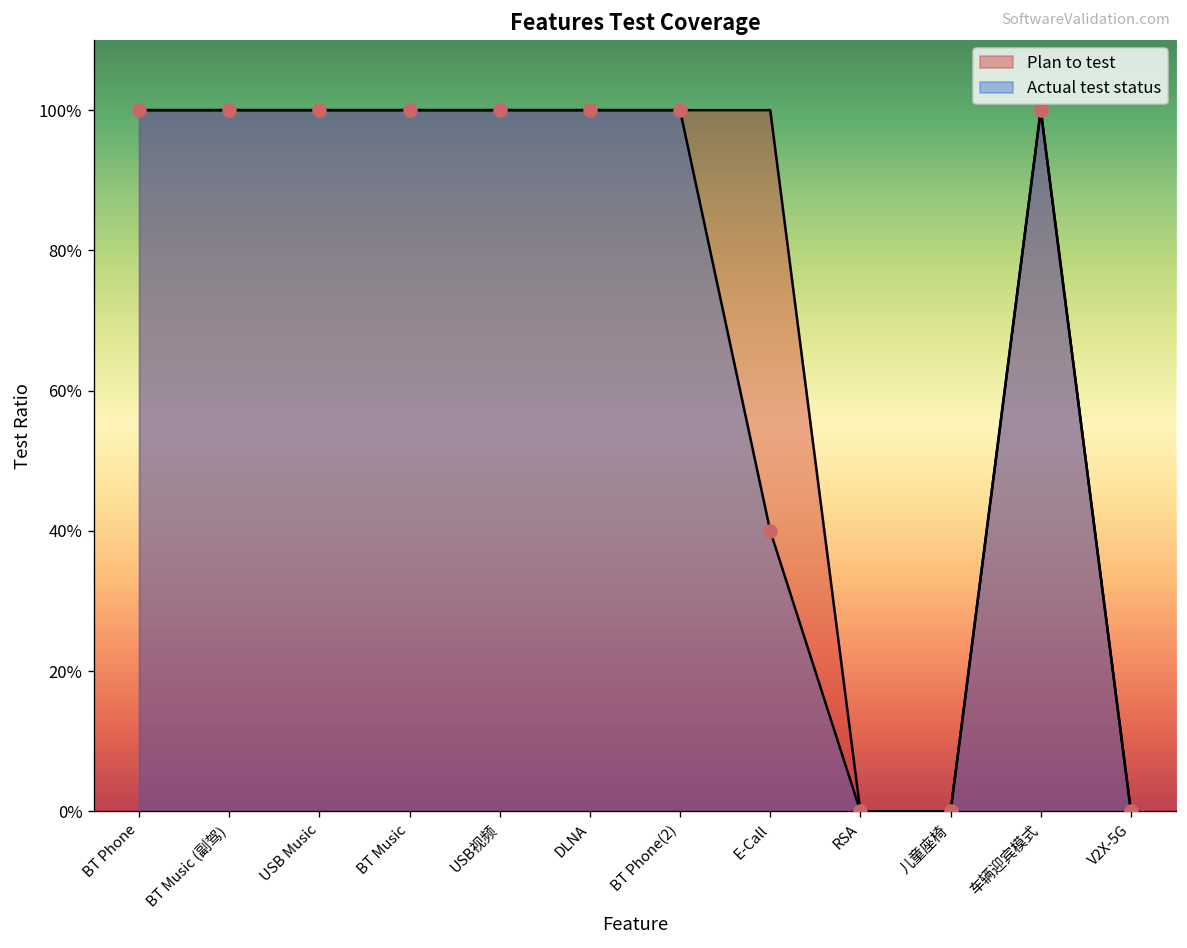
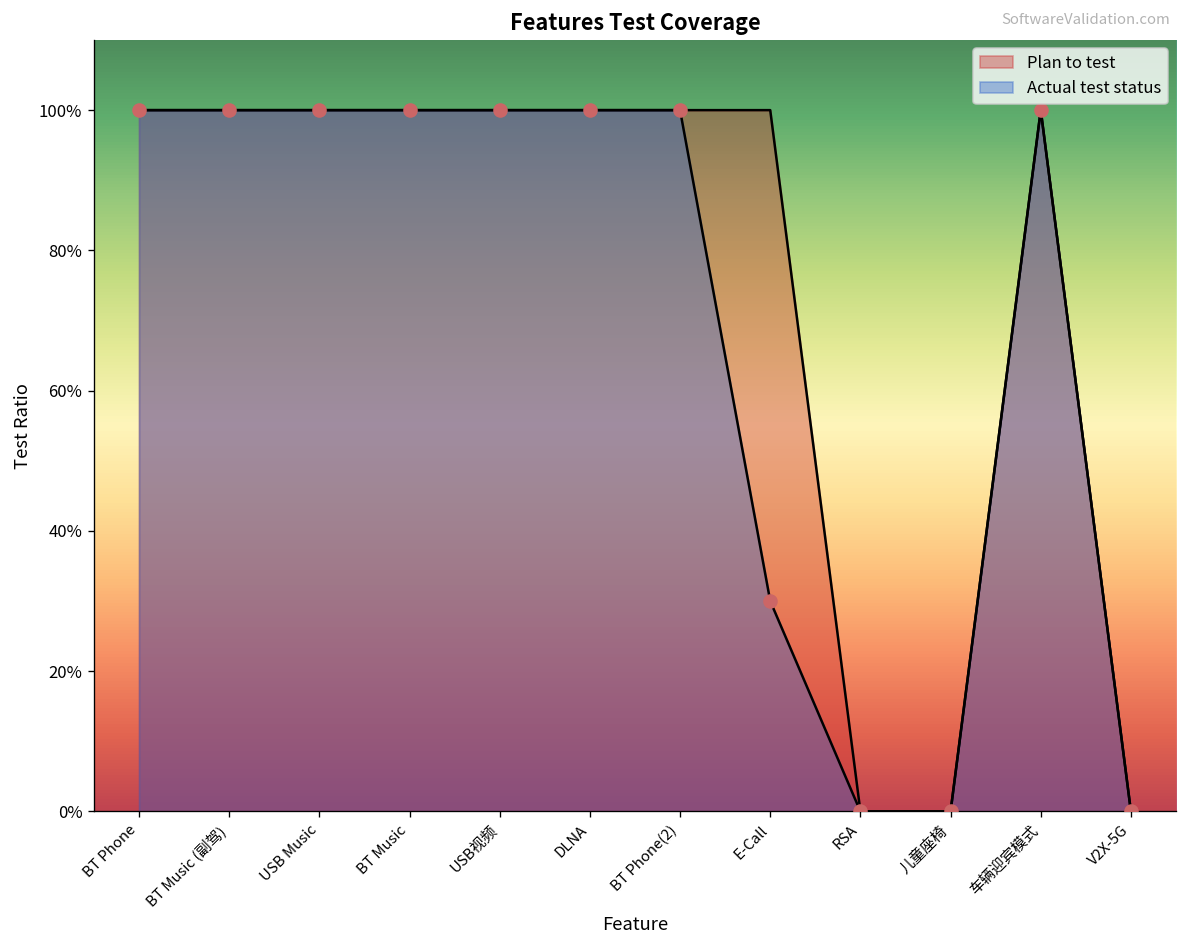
Actual test status, E-Call: 40% -> 30%
